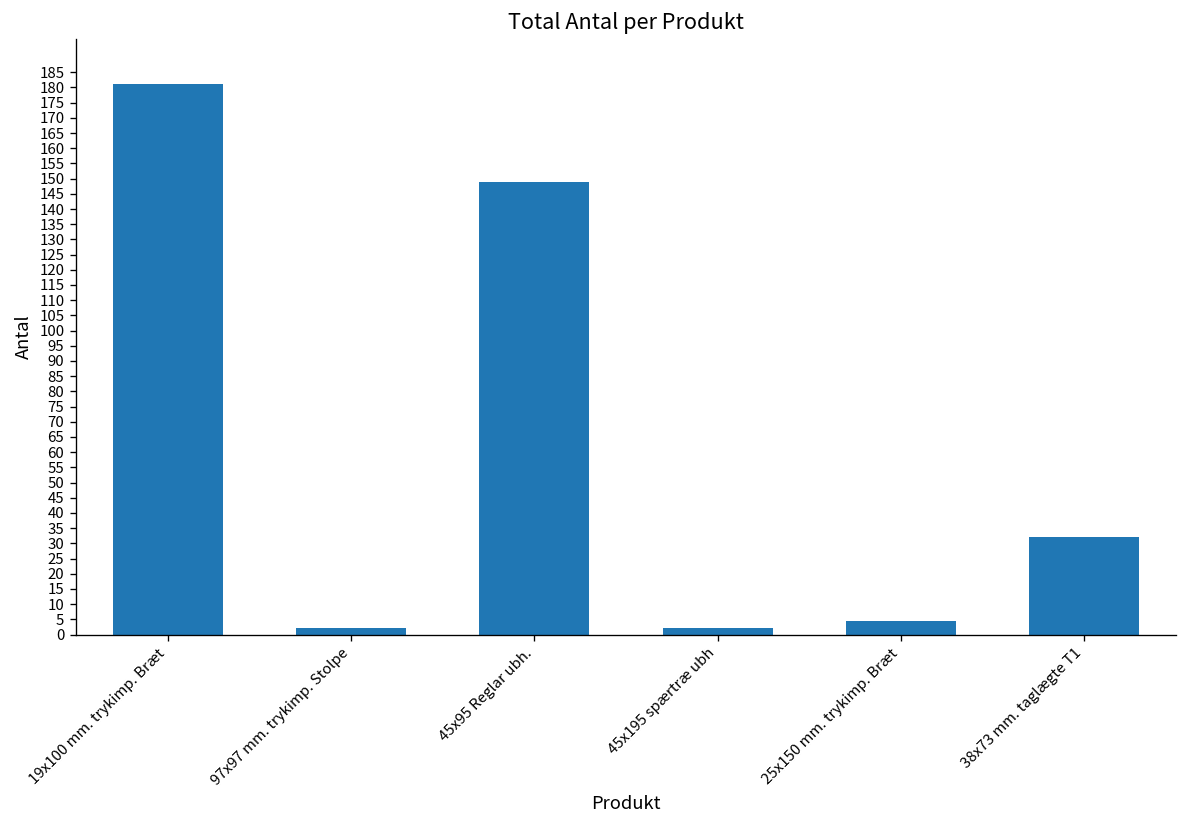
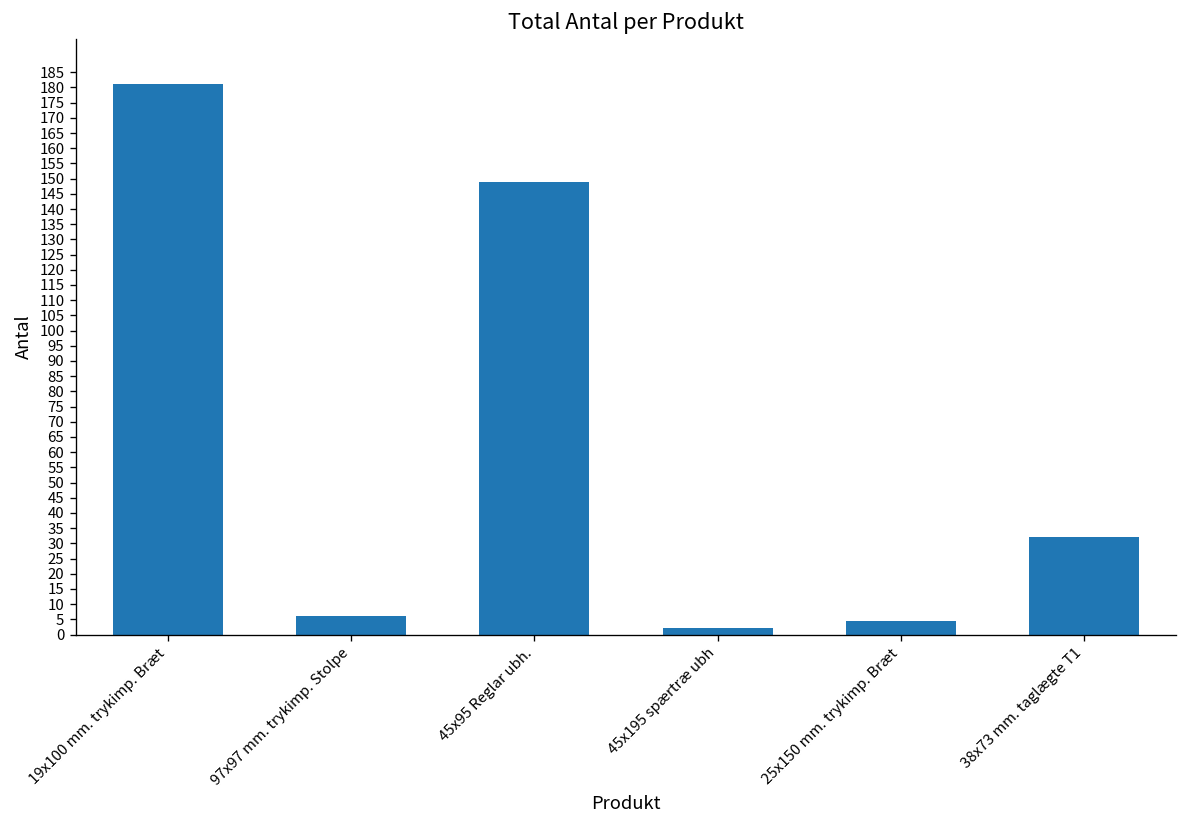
97x97 mm. trykimp. Stolpe: 2 -> 6
